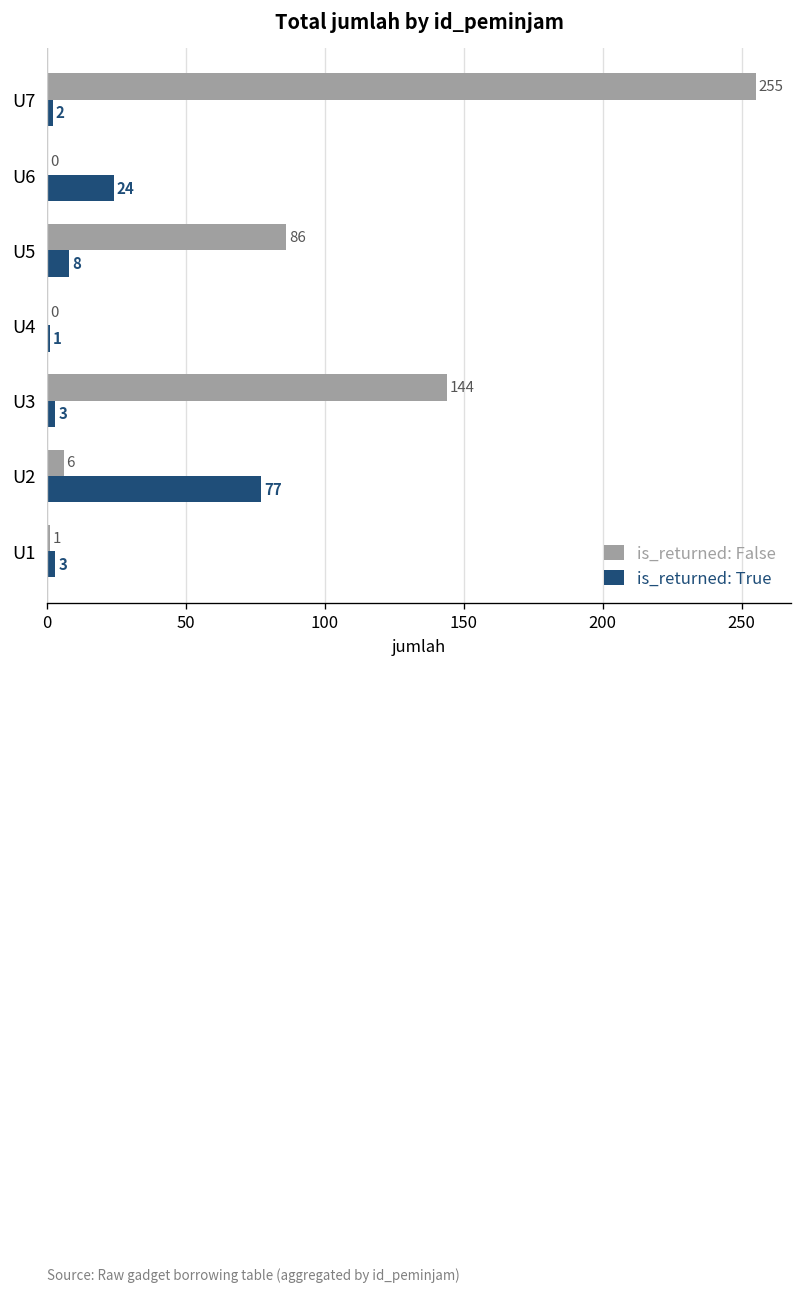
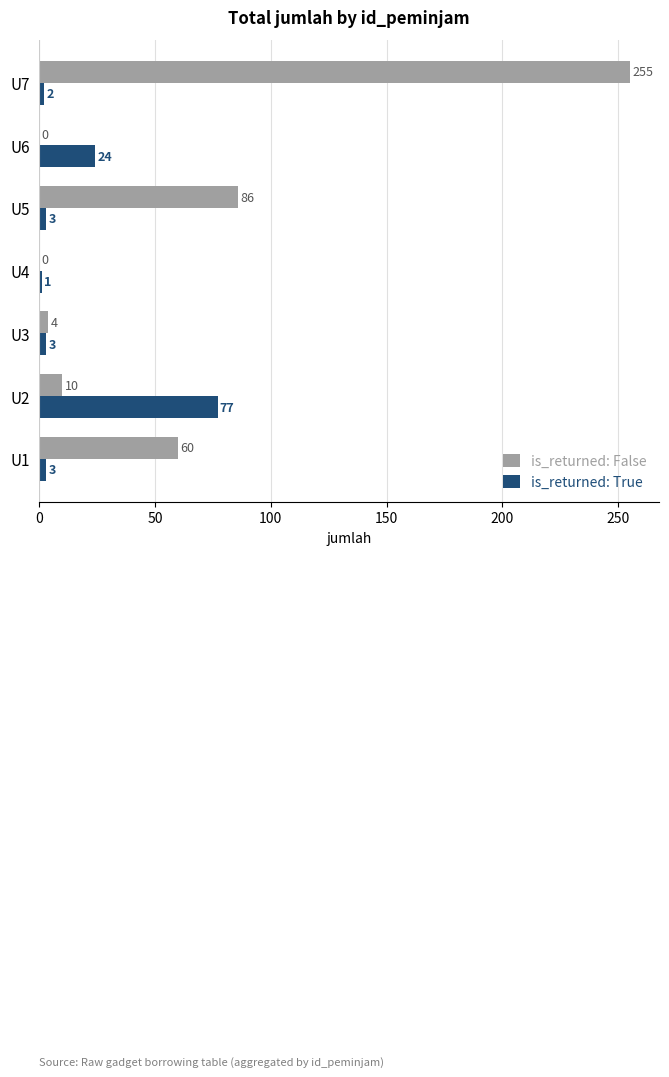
is_returned: True, U5: 8 -> 3
is_returned: False, U3: 144 -> 4
is_returned: False, U2: 6 -> 10
is_returned: False, U1: 1 -> 60
